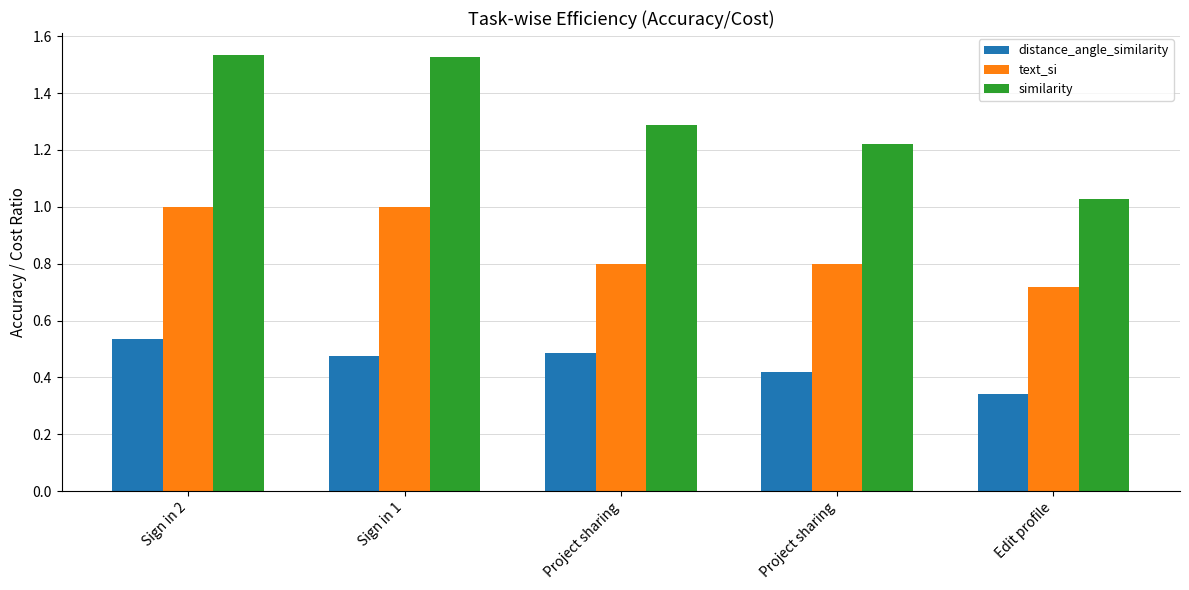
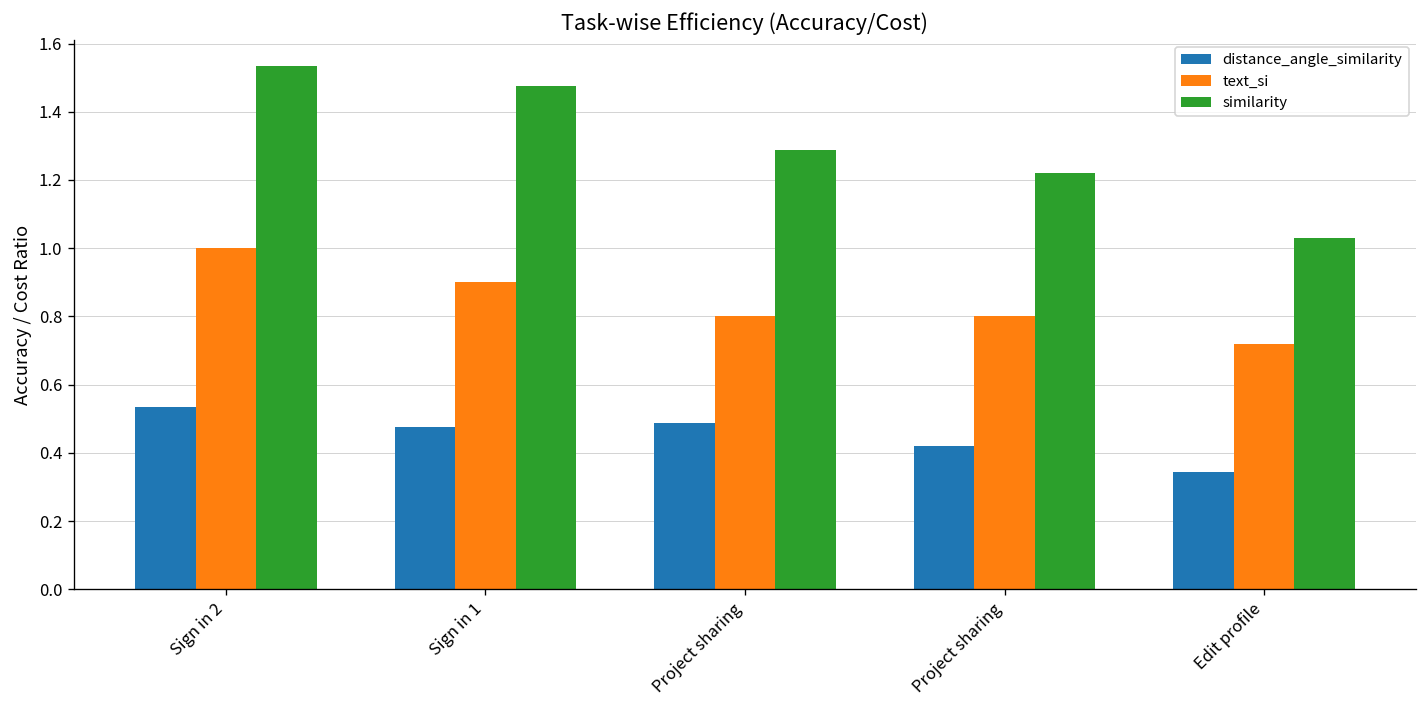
text_si, Sign in 1: 1.0 -> 0.9
similarity, Sign in 1: 1.53 -> 1.48
